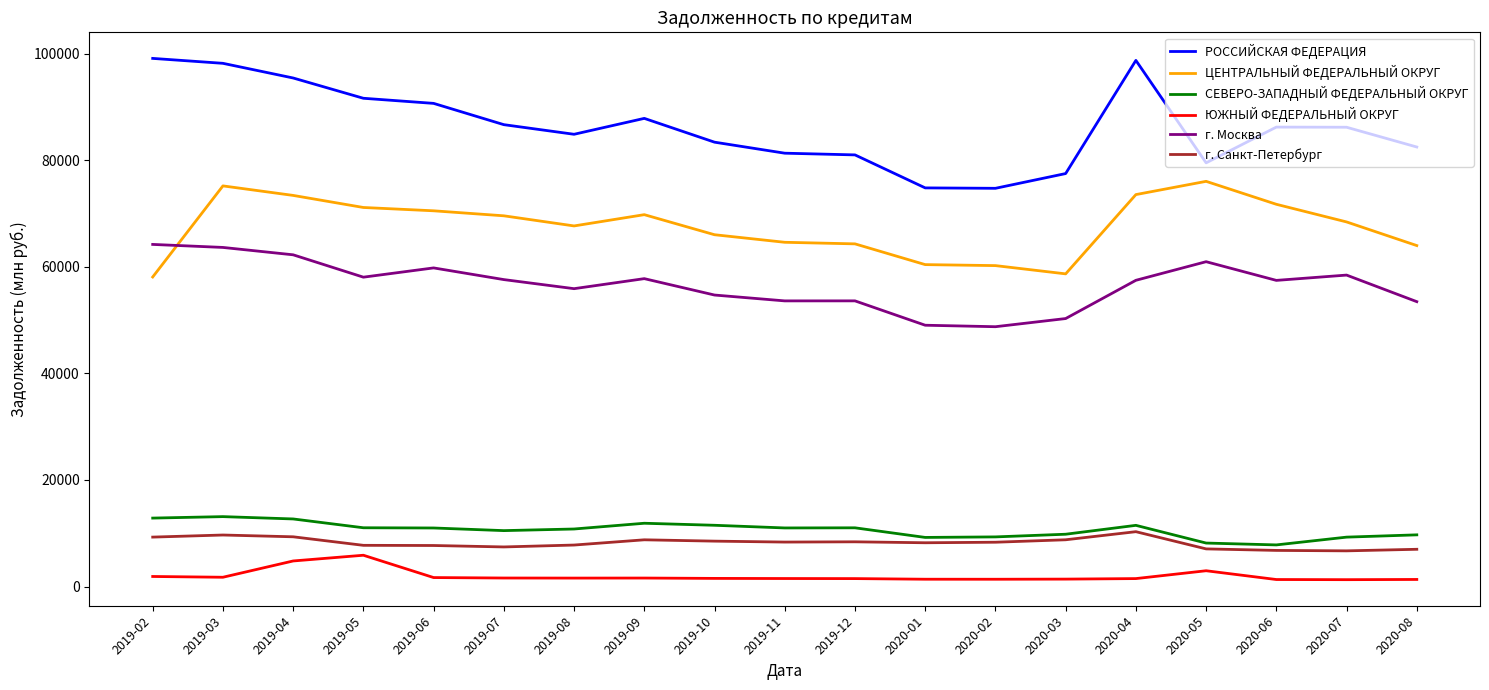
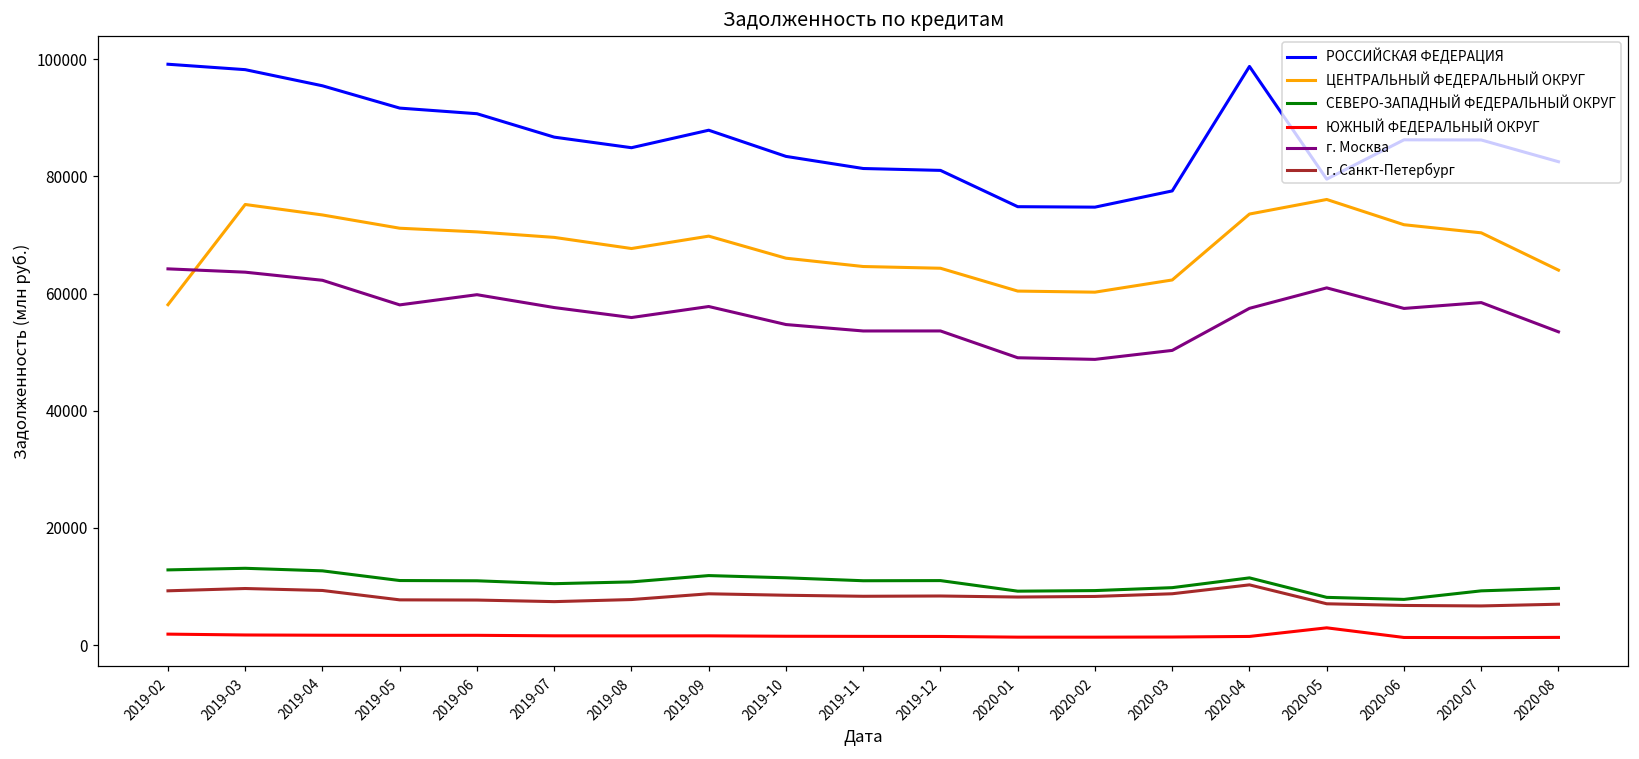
ЮЖНЫЙ ФЕДЕРАЛЬНЫЙ ОКРУГ, 2019-04: 5000 -> 2000
ЮЖНЫЙ ФЕДЕРАЛЬНЫЙ ОКРУГ, 2019-05: 6000 -> 2000
ЦЕНТРАЛЬНЫЙ ФЕДЕРАЛЬНЫЙ ОКРУГ, 2020-03: 59000 -> 62000
ЦЕНТРАЛЬНЫЙ ФЕДЕРАЛЬНЫЙ ОКРУГ, 2020-07: 68000 -> 70000
